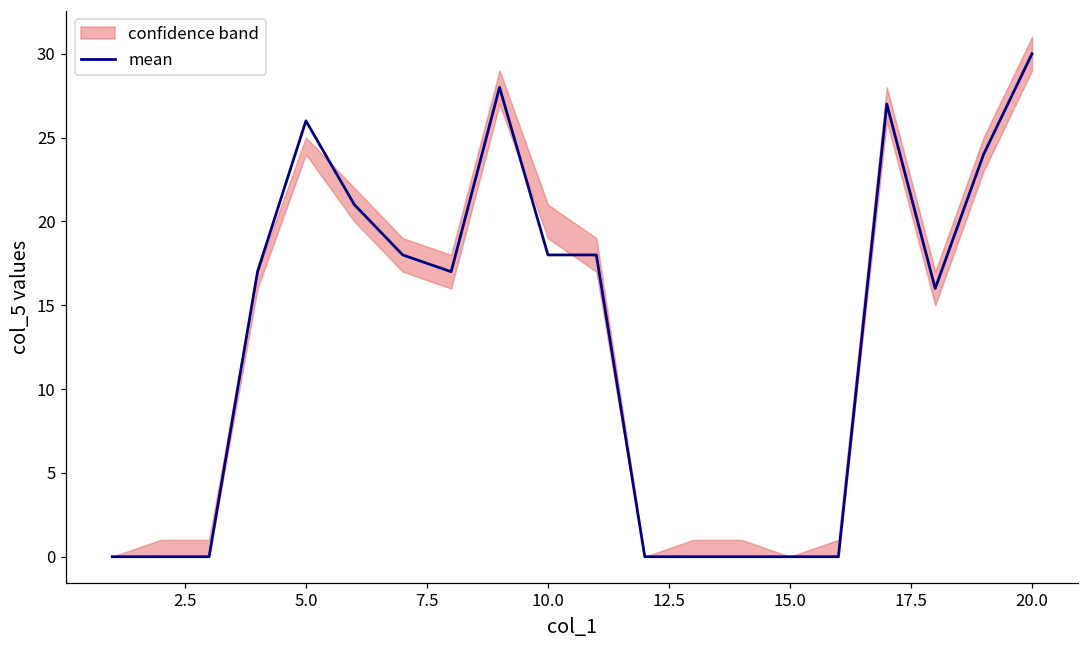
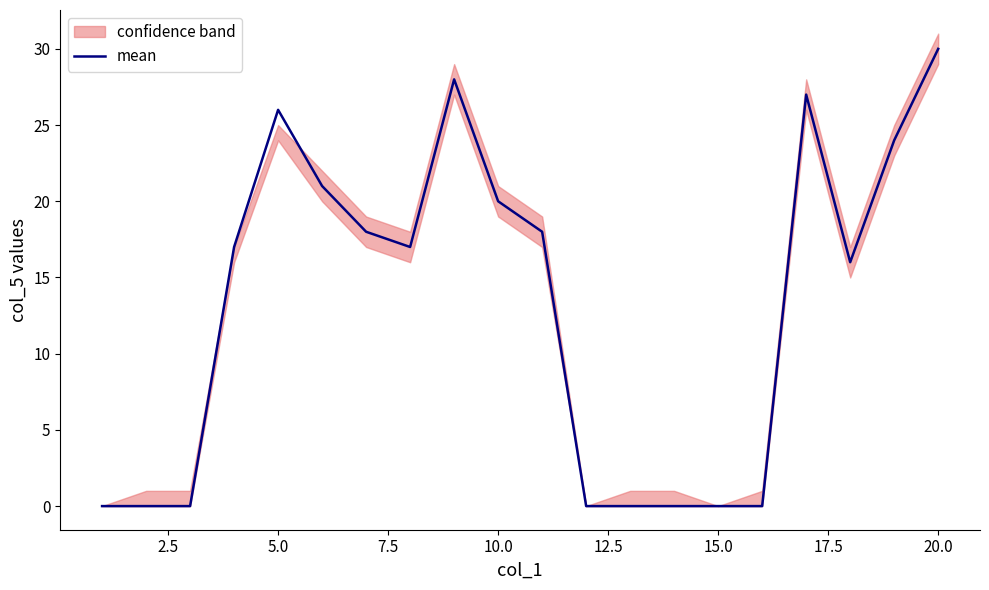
mean, 10.0: 18 -> 20
